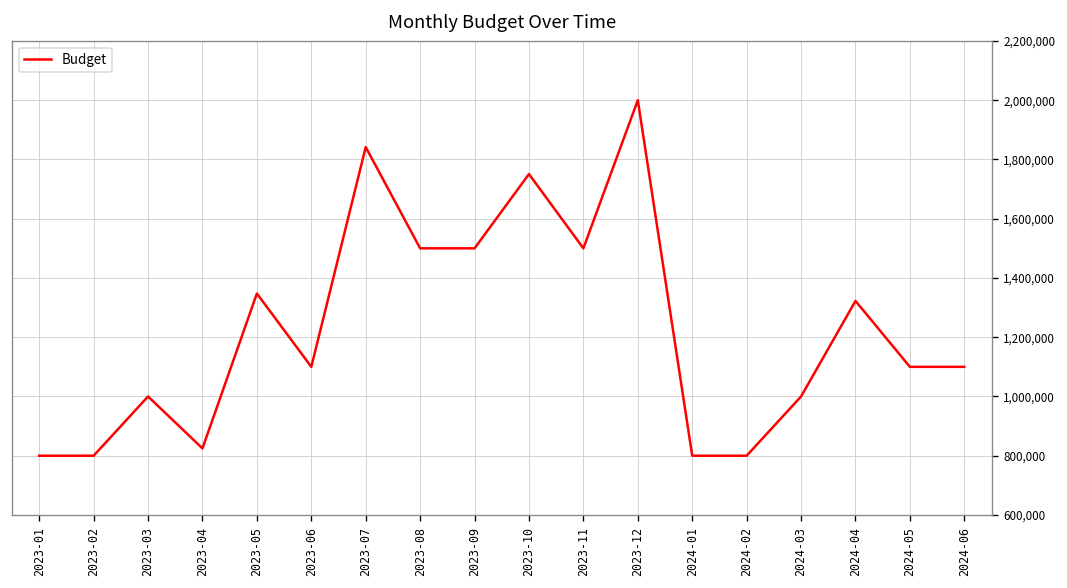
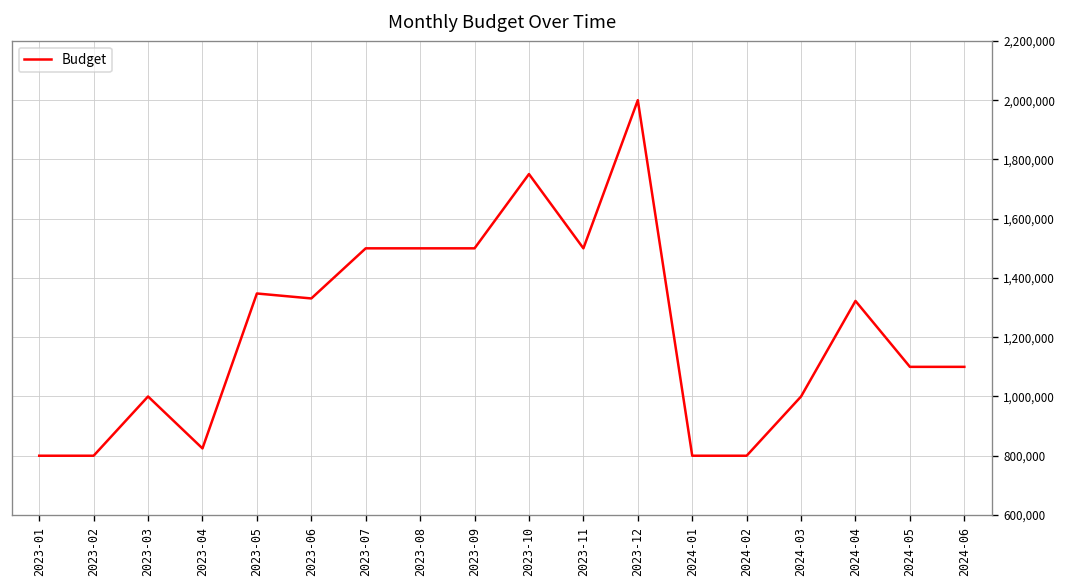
2023-06: 1,100,000 -> 1,330,000
2023-07: 1,840,000 -> 1,500,000
